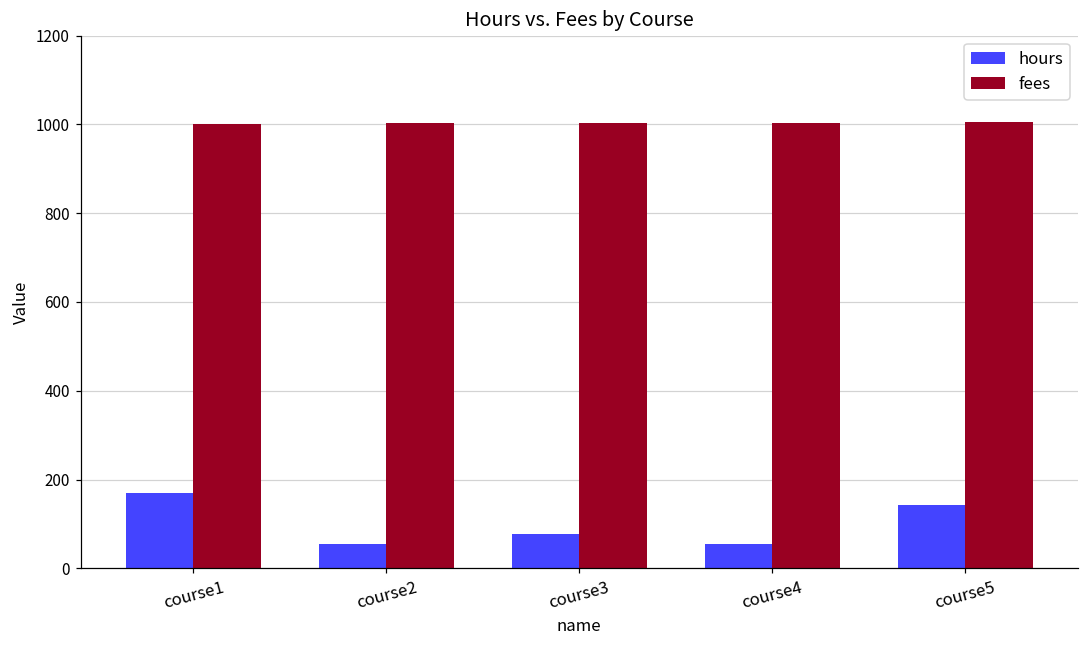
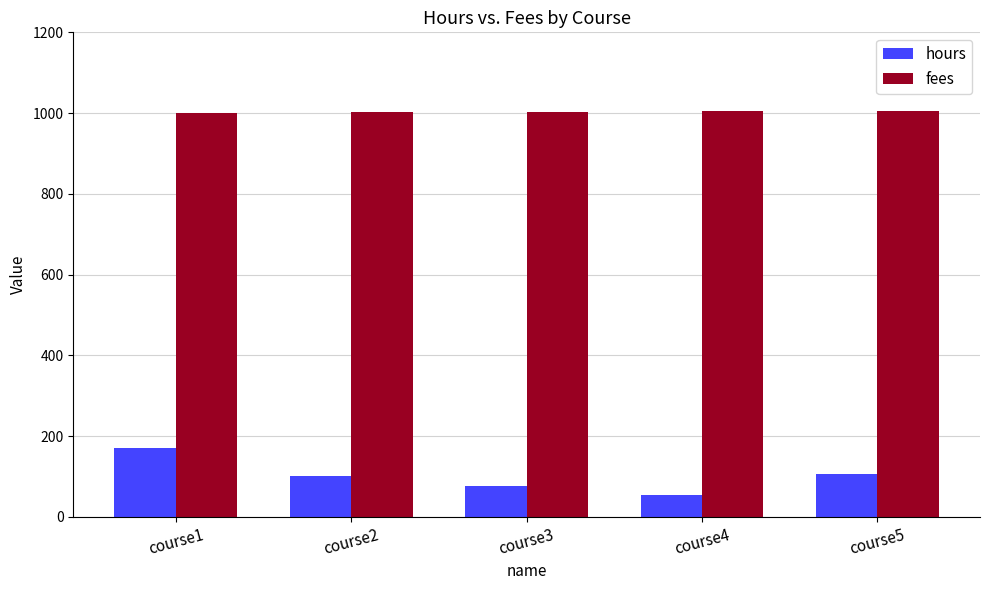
hours, course2: 60 -> 100
hours, course5: 140 -> 110
